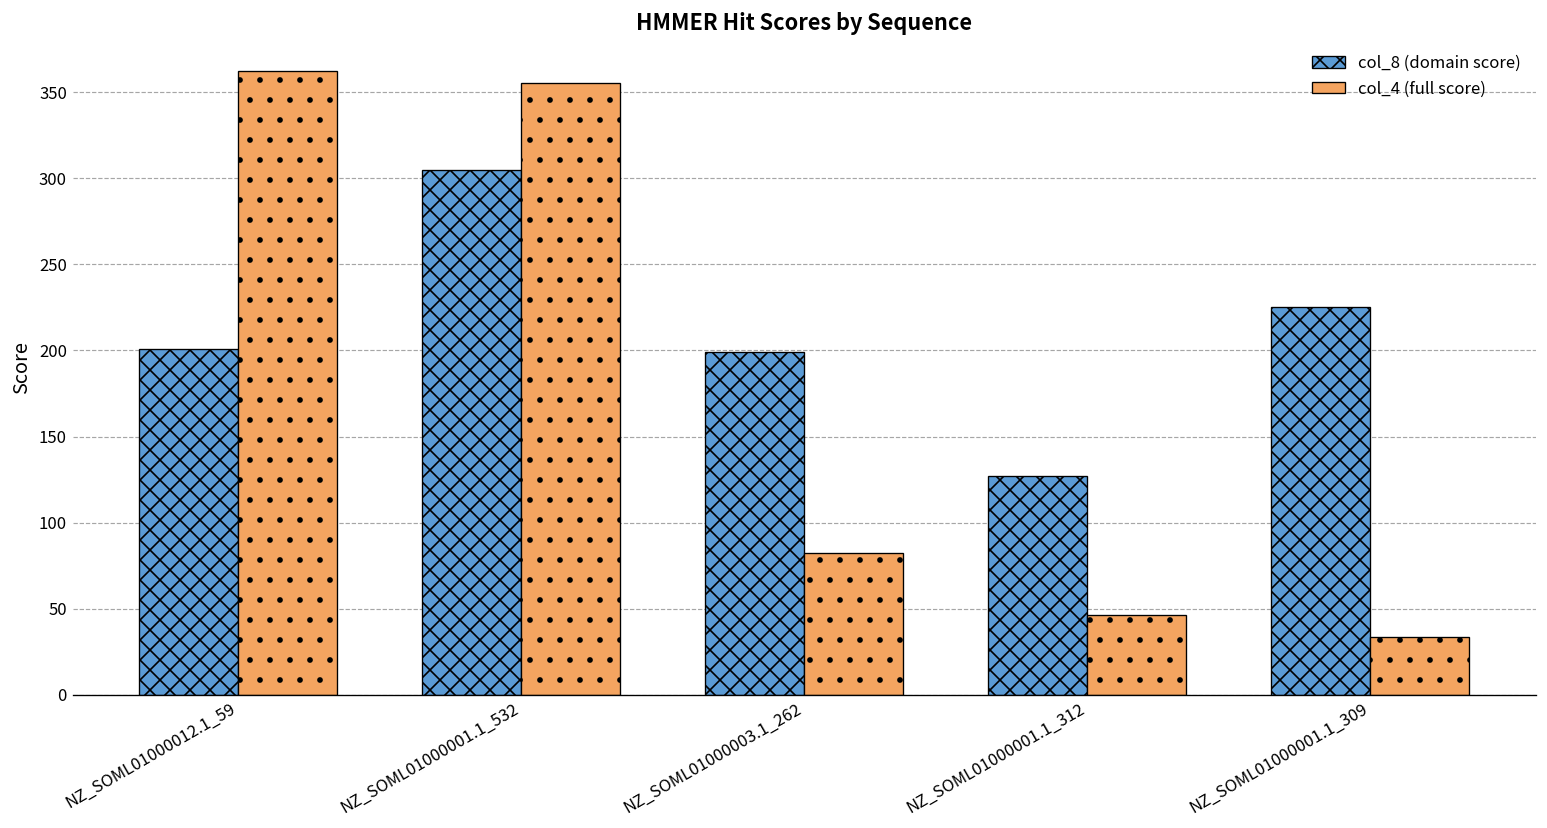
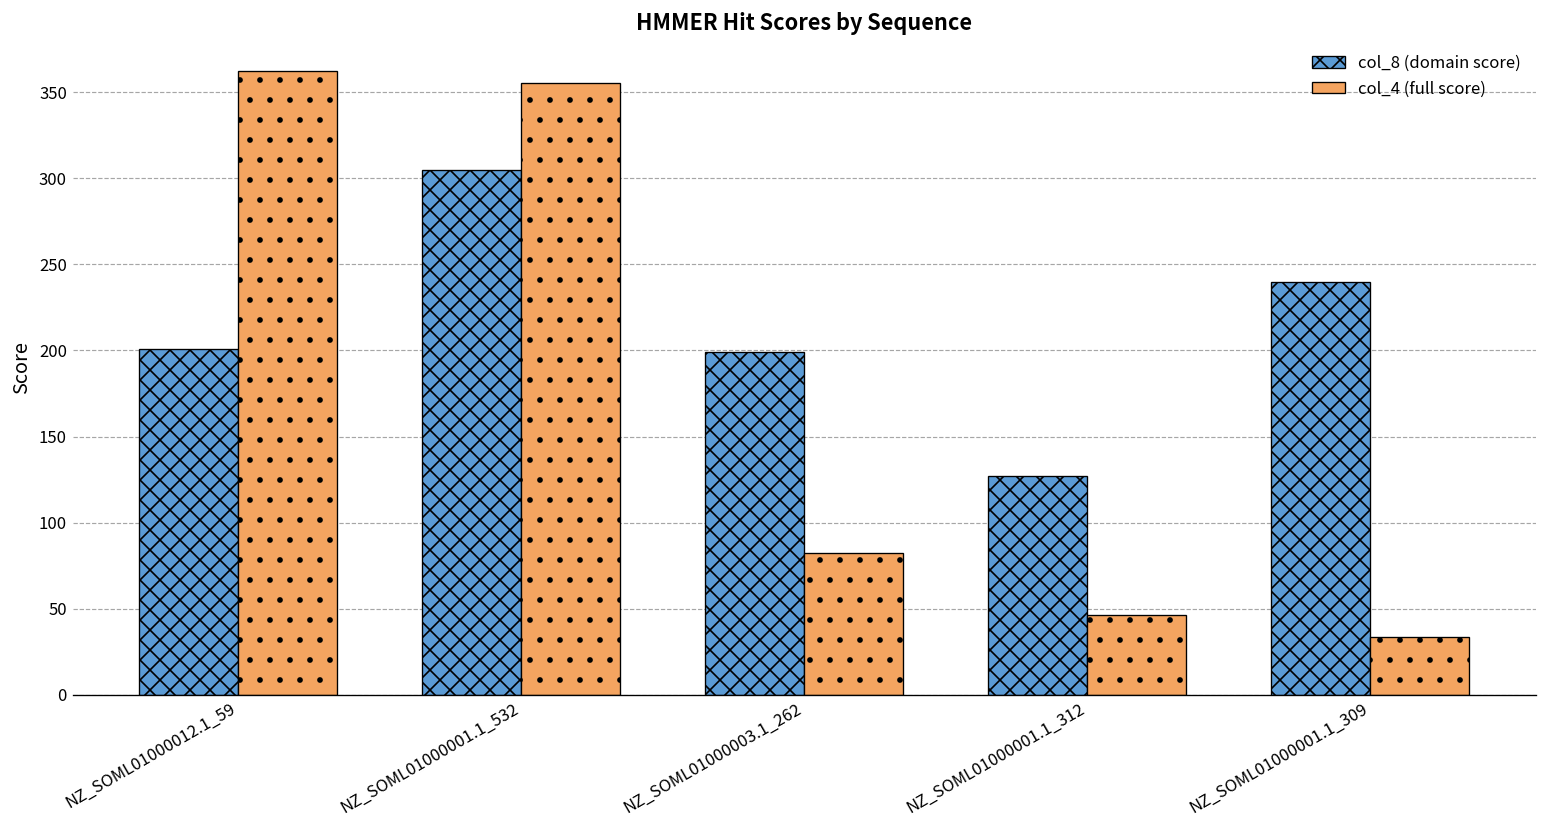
col_8 (domain score), NZ_SOML01000001.1_309: 225 -> 240
